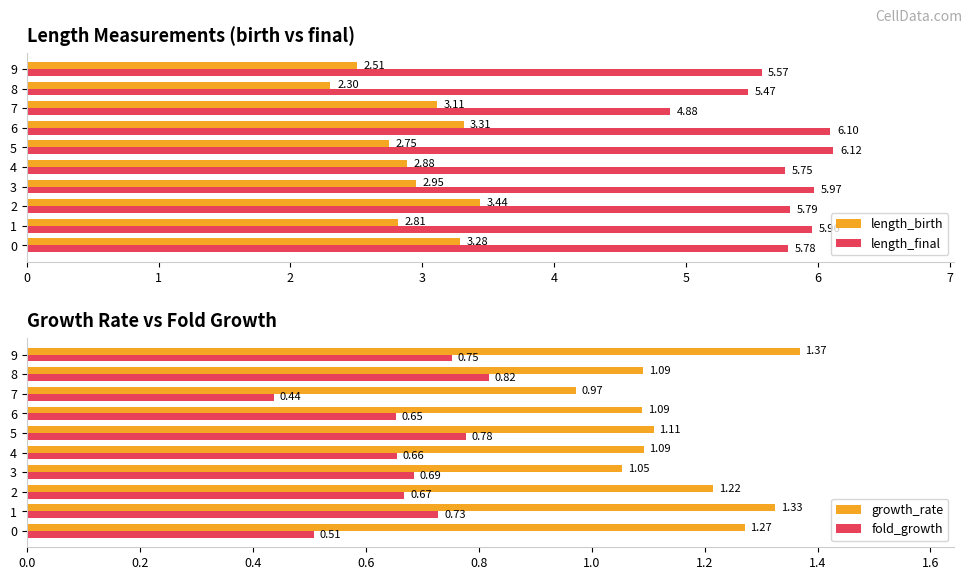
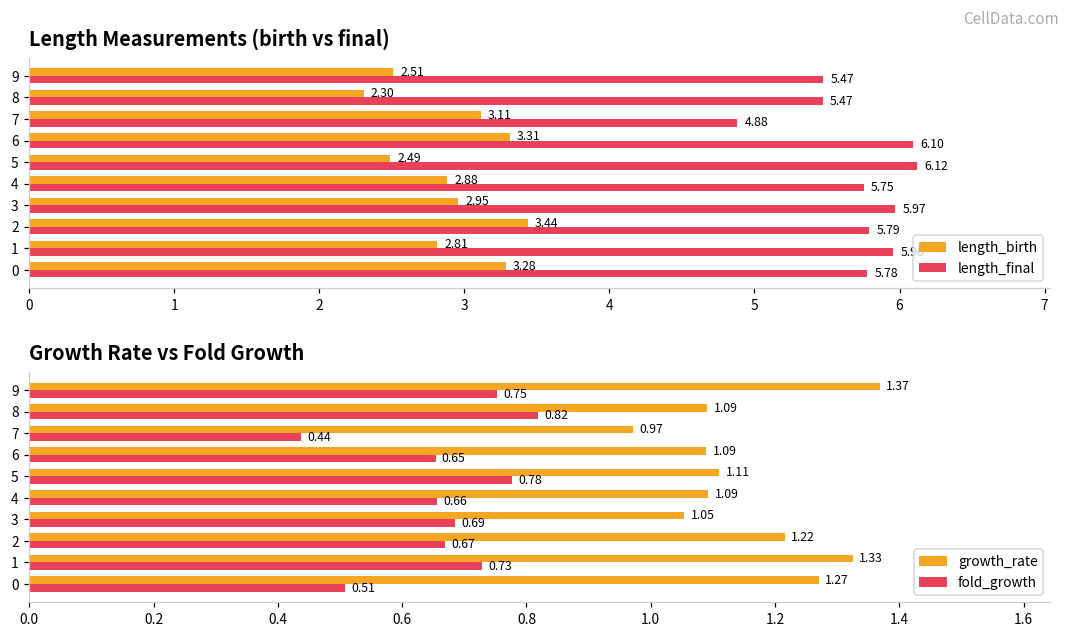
Length Measurements (birth vs final), length_final, 9: 5.57 -> 5.47
Length Measurements (birth vs final), length_birth, 5: 2.75 -> 2.49
